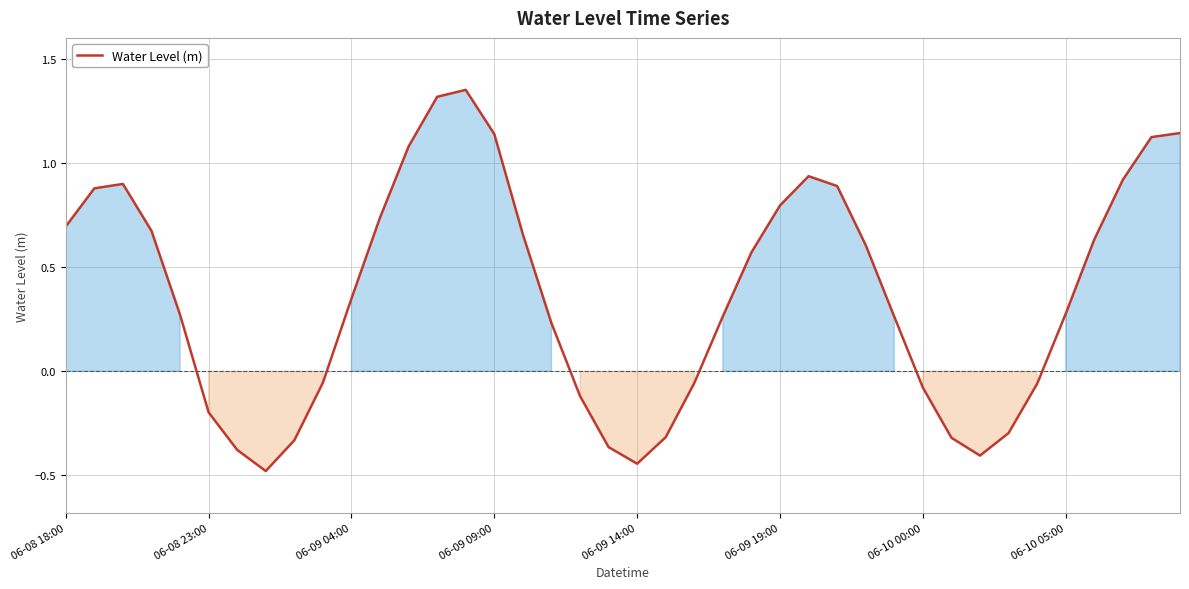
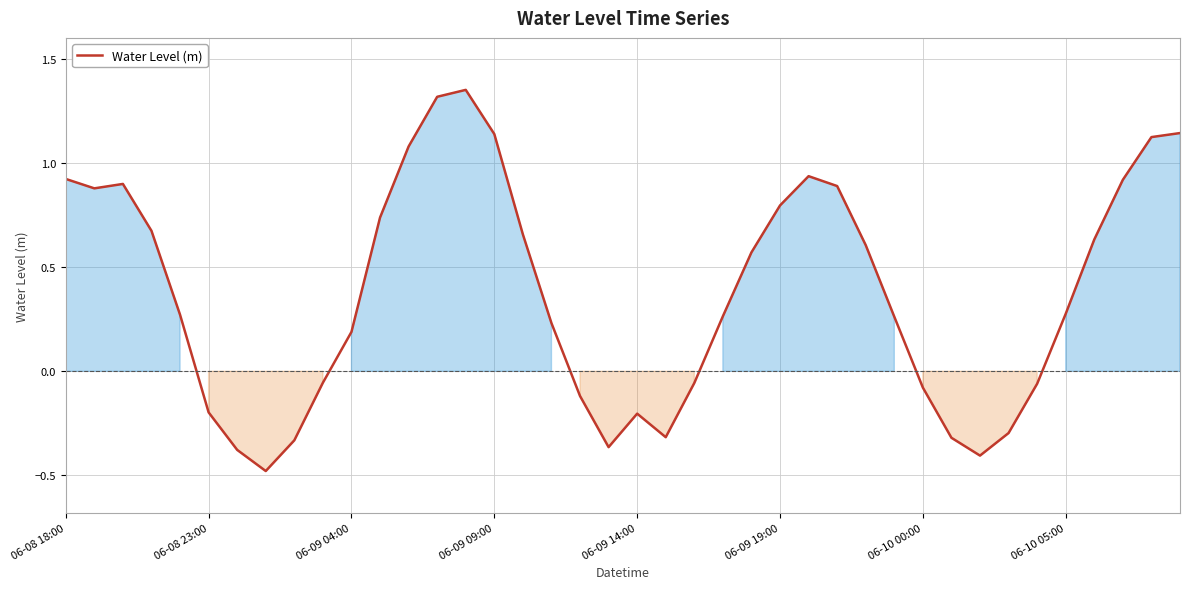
06-08 18:00: 0.70 -> 0.93
06-09 04:00: 0.35 -> 0.19
06-09 14:00: -0.44 -> -0.20
